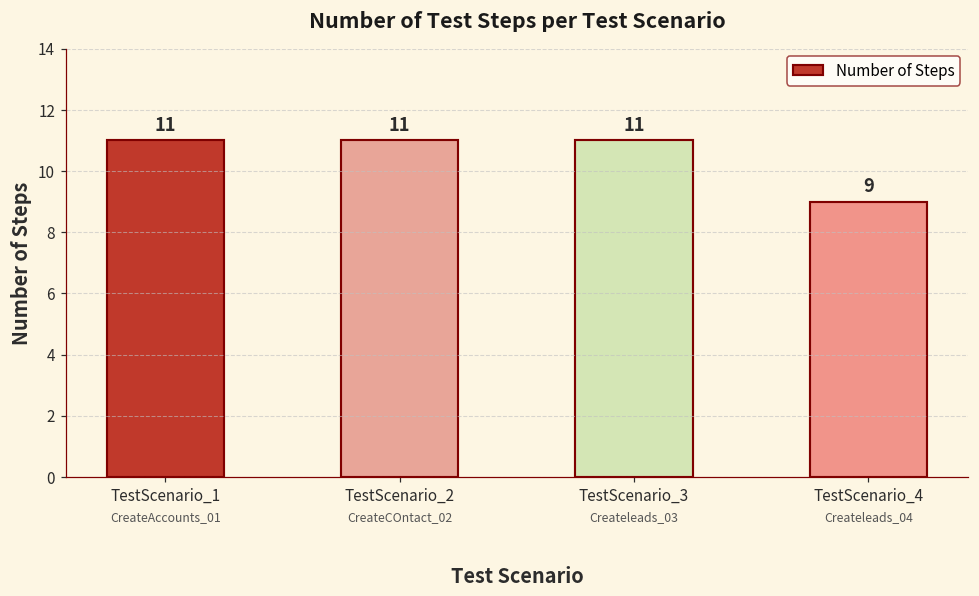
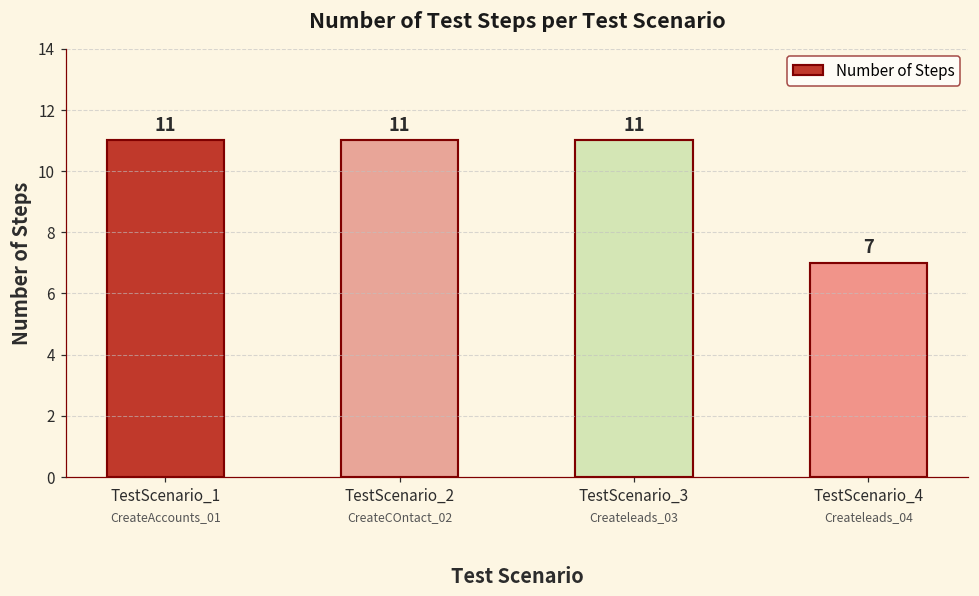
TestScenario_4: 9 -> 7
